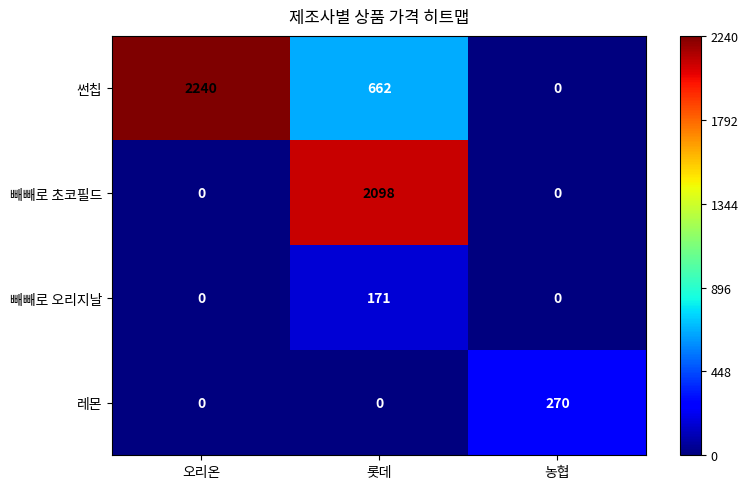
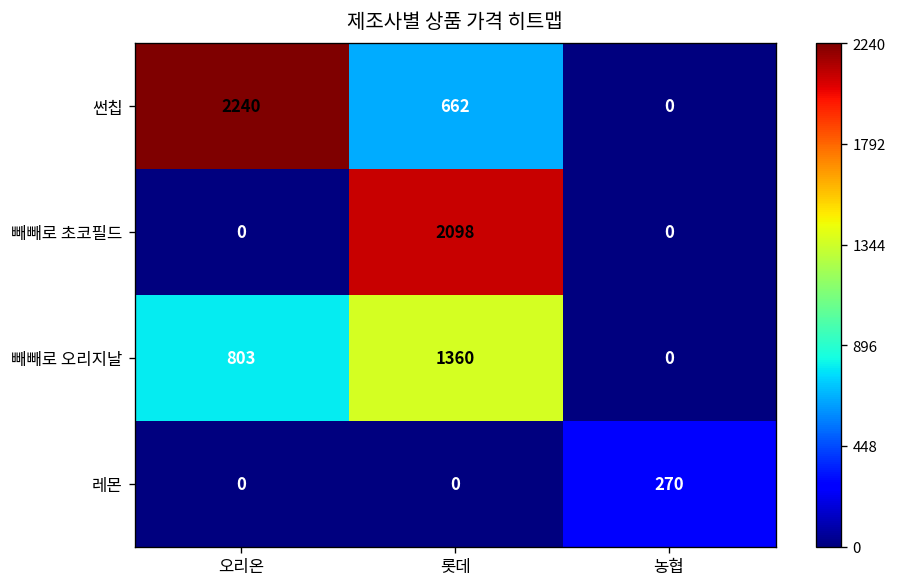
빼빼로 오리지날, 오리온: 0 -> 803
빼빼로 오리지날, 롯데: 171 -> 1360
